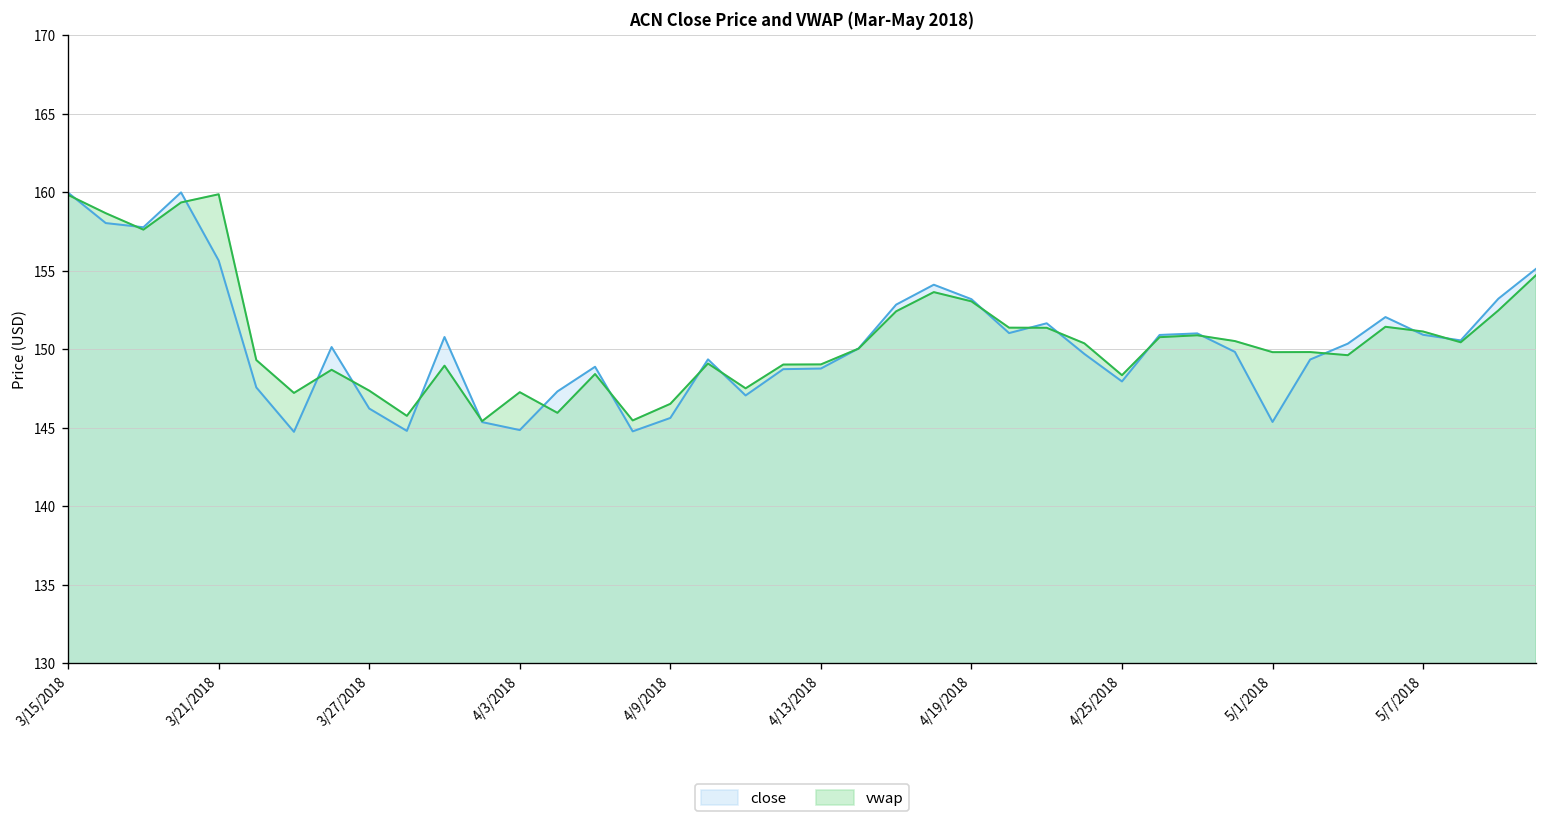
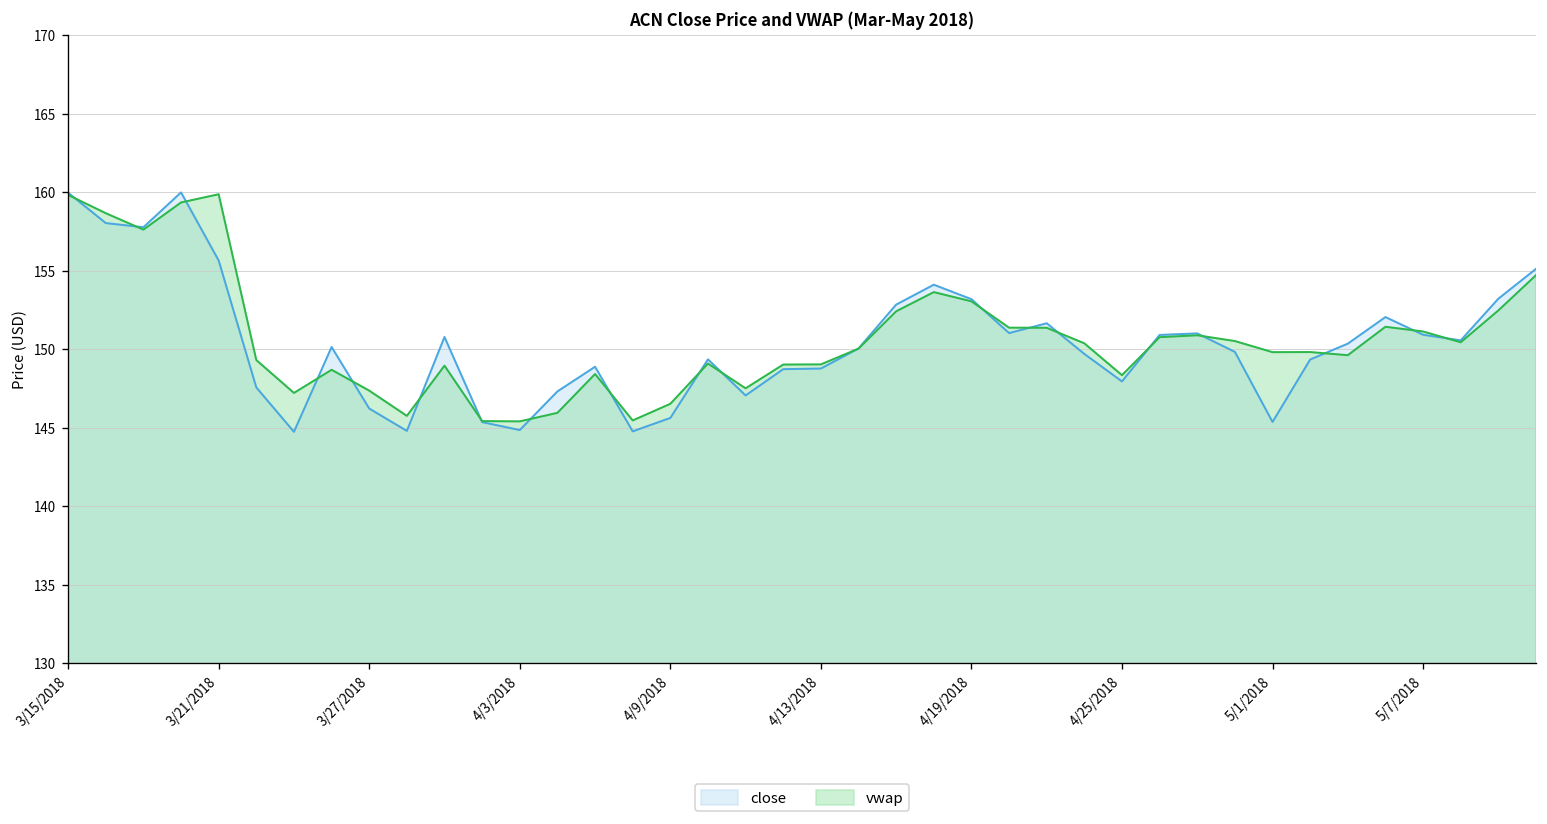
vwap, 4/3/2018: 147.3 -> 145.4
